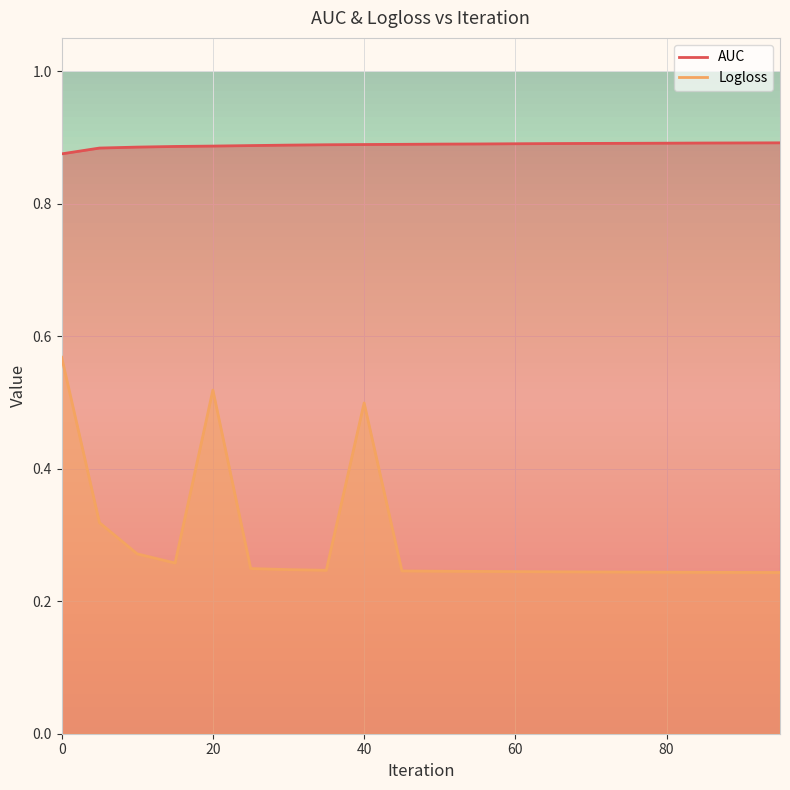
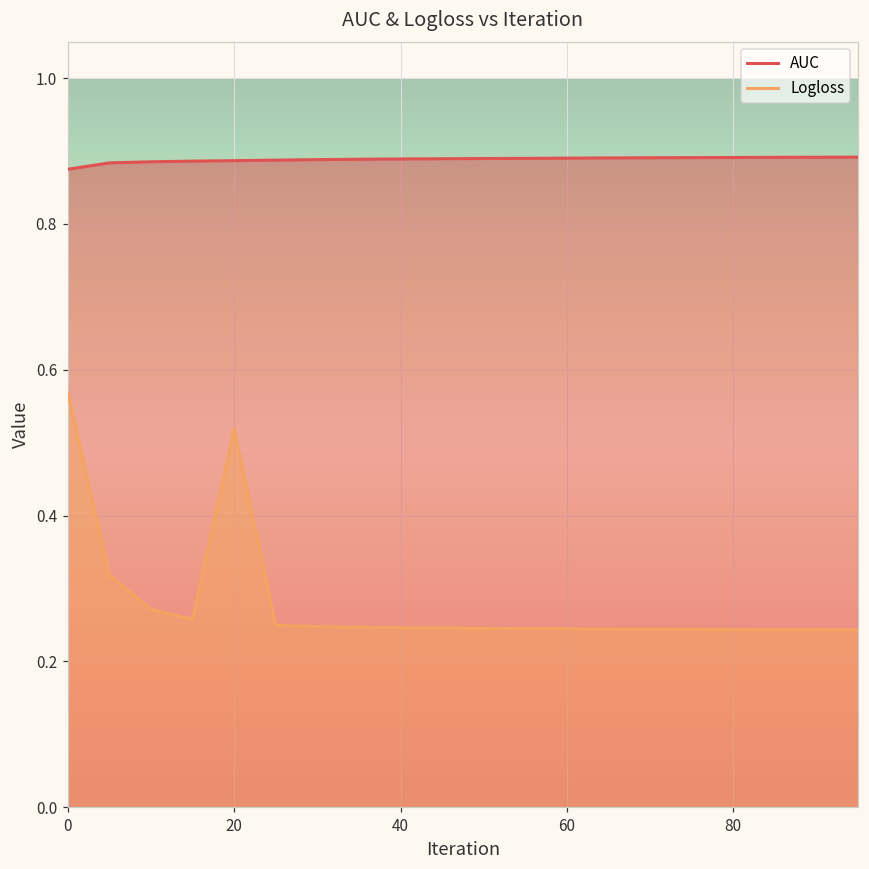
Logloss, 40: 0.50 -> 0.25
